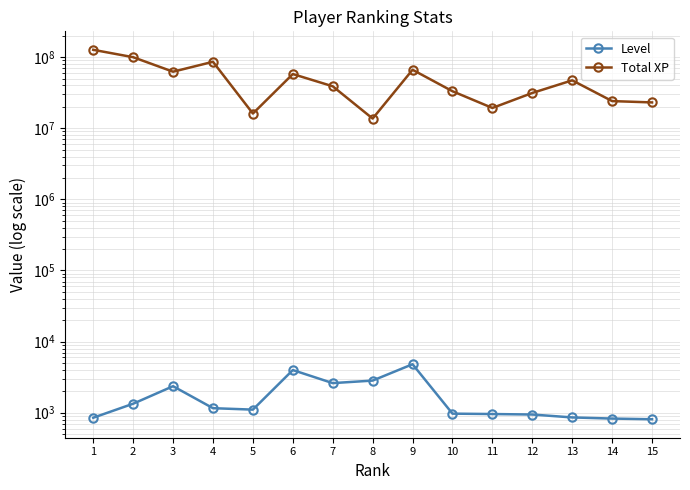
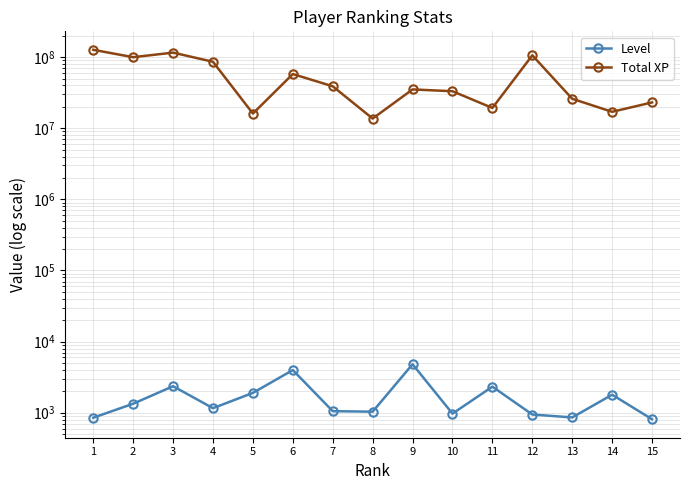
Total XP, 3: 60000000 -> 120000000
Level, 5: 1100 -> 1900
Level, 7: 2600 -> 1100
Level, 8: 2800 -> 1000
Total XP, 9: 70000000 -> 40000000
Level, 11: 1000 -> 2300
Total XP, 12: 30000000 -> 110000000
Total XP, 13: 50000000 -> 26000000
Level, 14: 800 -> 1800
Total XP, 14: 24000000 -> 17000000
